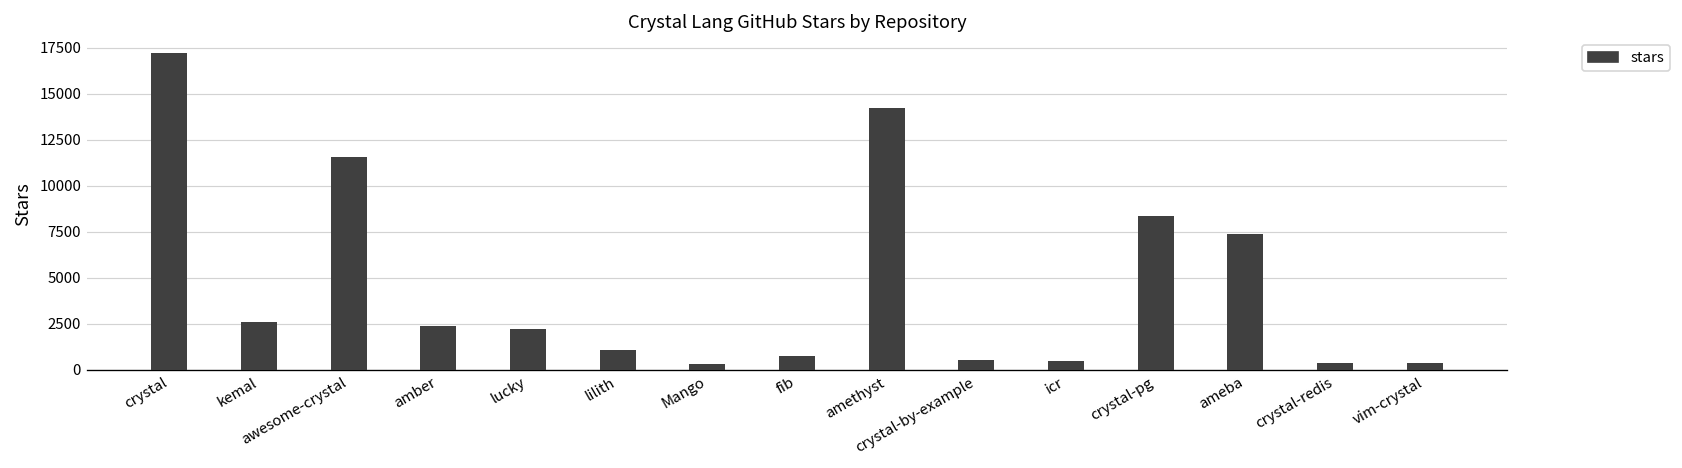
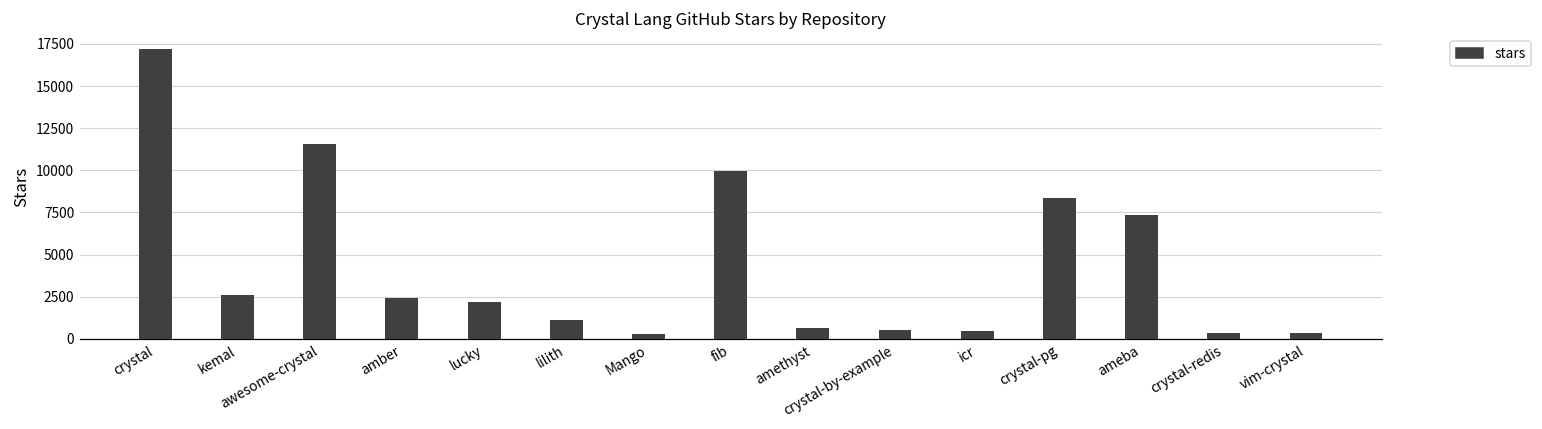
fib: 800 -> 10000
amethyst: 14300 -> 600
